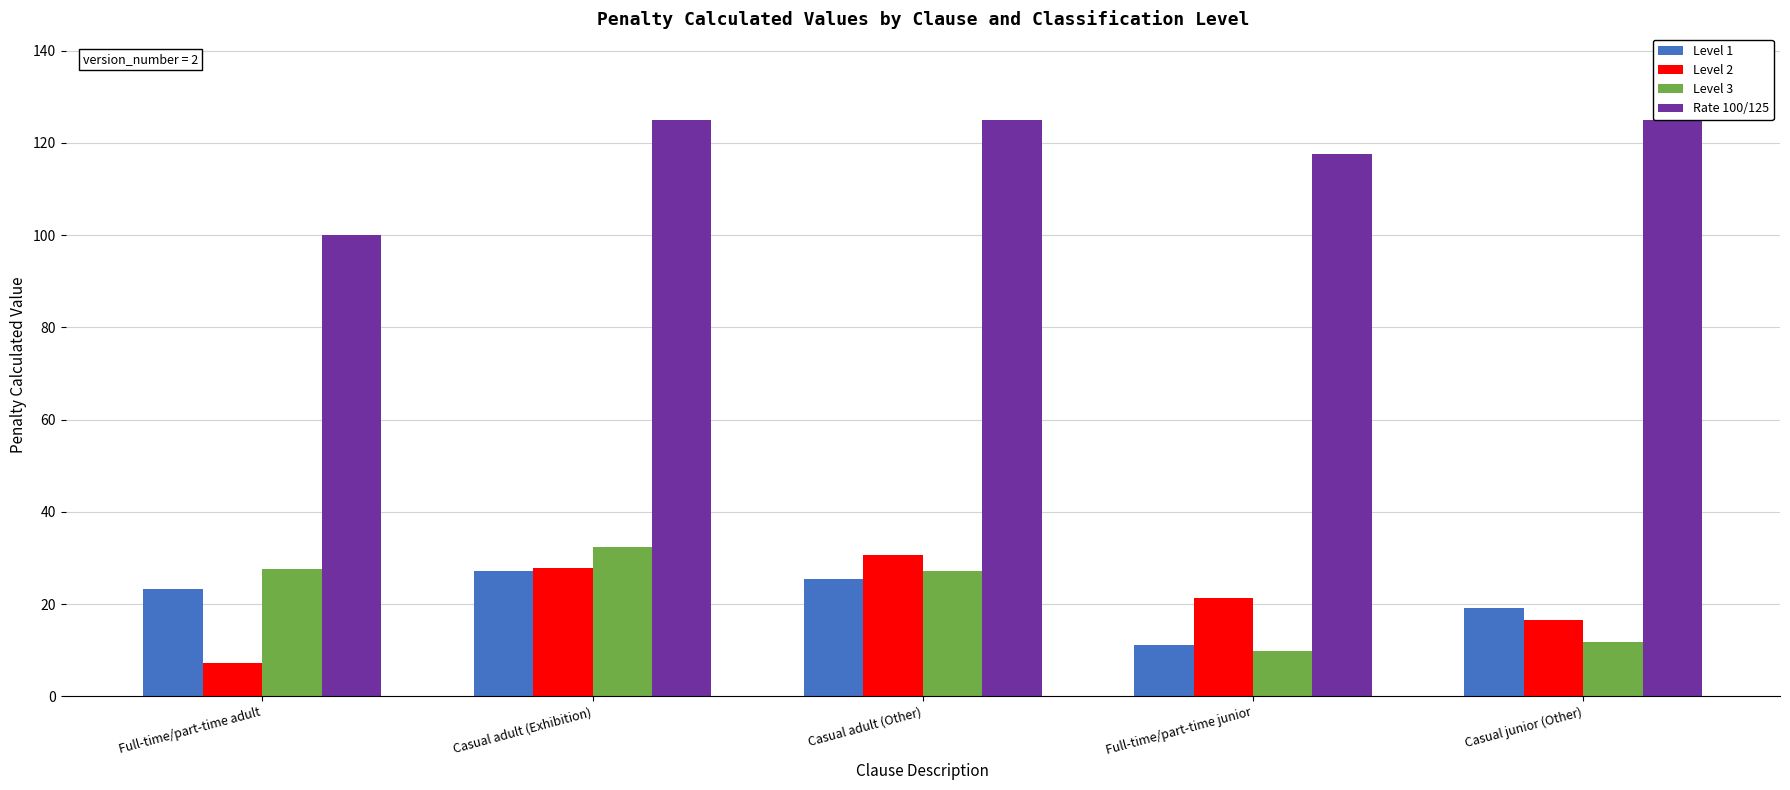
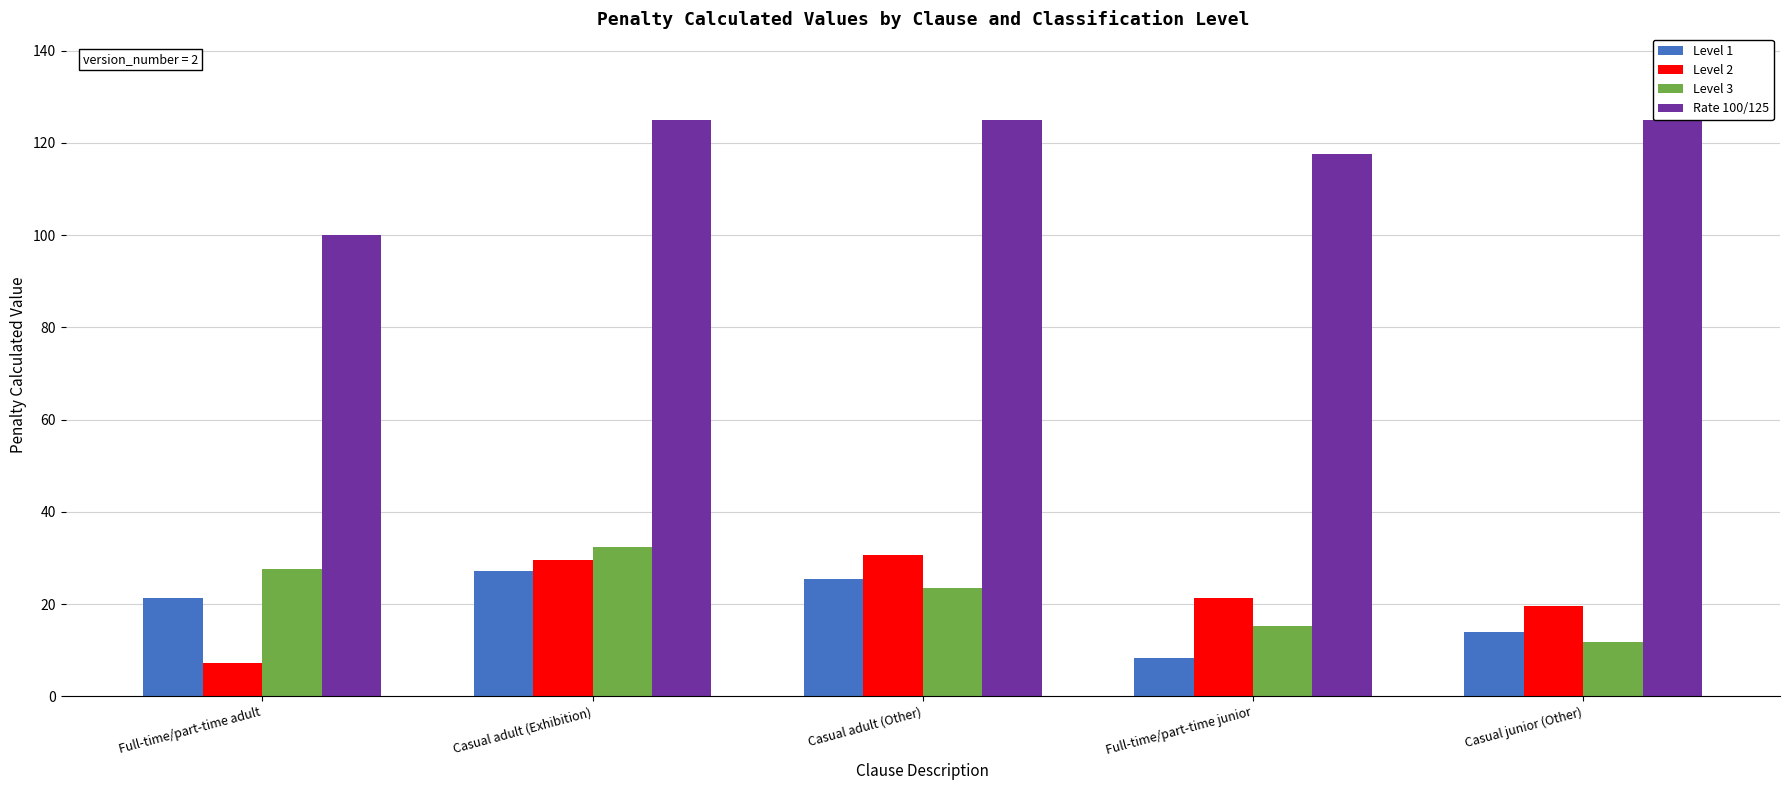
Level 1, Full-time/part-time adult: 23 -> 21
Level 2, Casual adult (Exhibition): 28 -> 30
Level 3, Casual adult (Other): 27 -> 23
Level 1, Full-time/part-time junior: 11 -> 8
Level 3, Full-time/part-time junior: 10 -> 15
Level 1, Casual junior (Other): 19 -> 14
Level 2, Casual junior (Other): 17 -> 20
